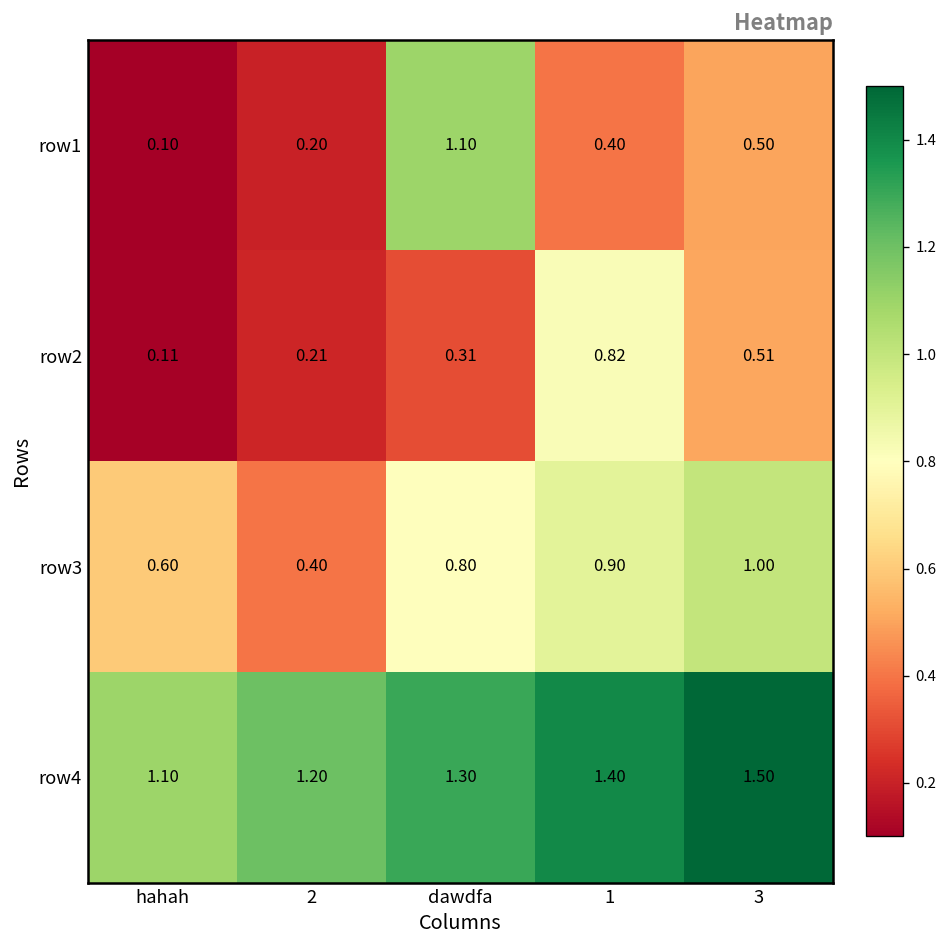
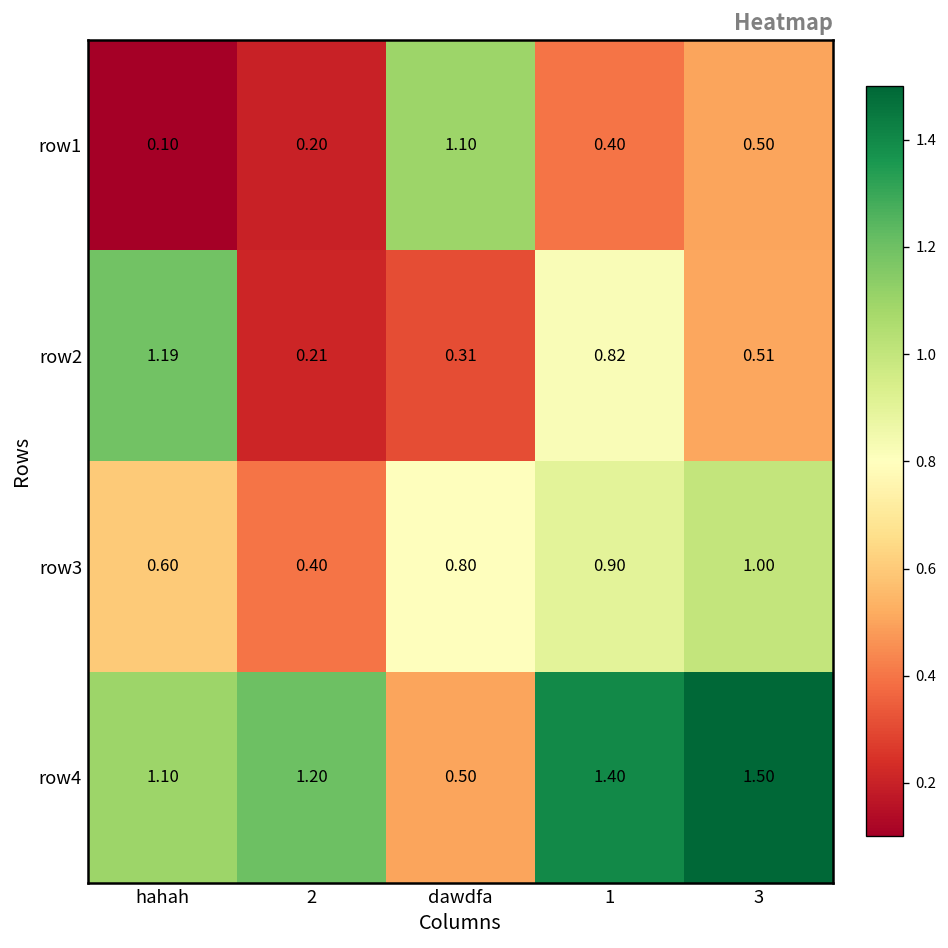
row2, hahah: 0.11 -> 1.19
row4, dawdfa: 1.30 -> 0.50
